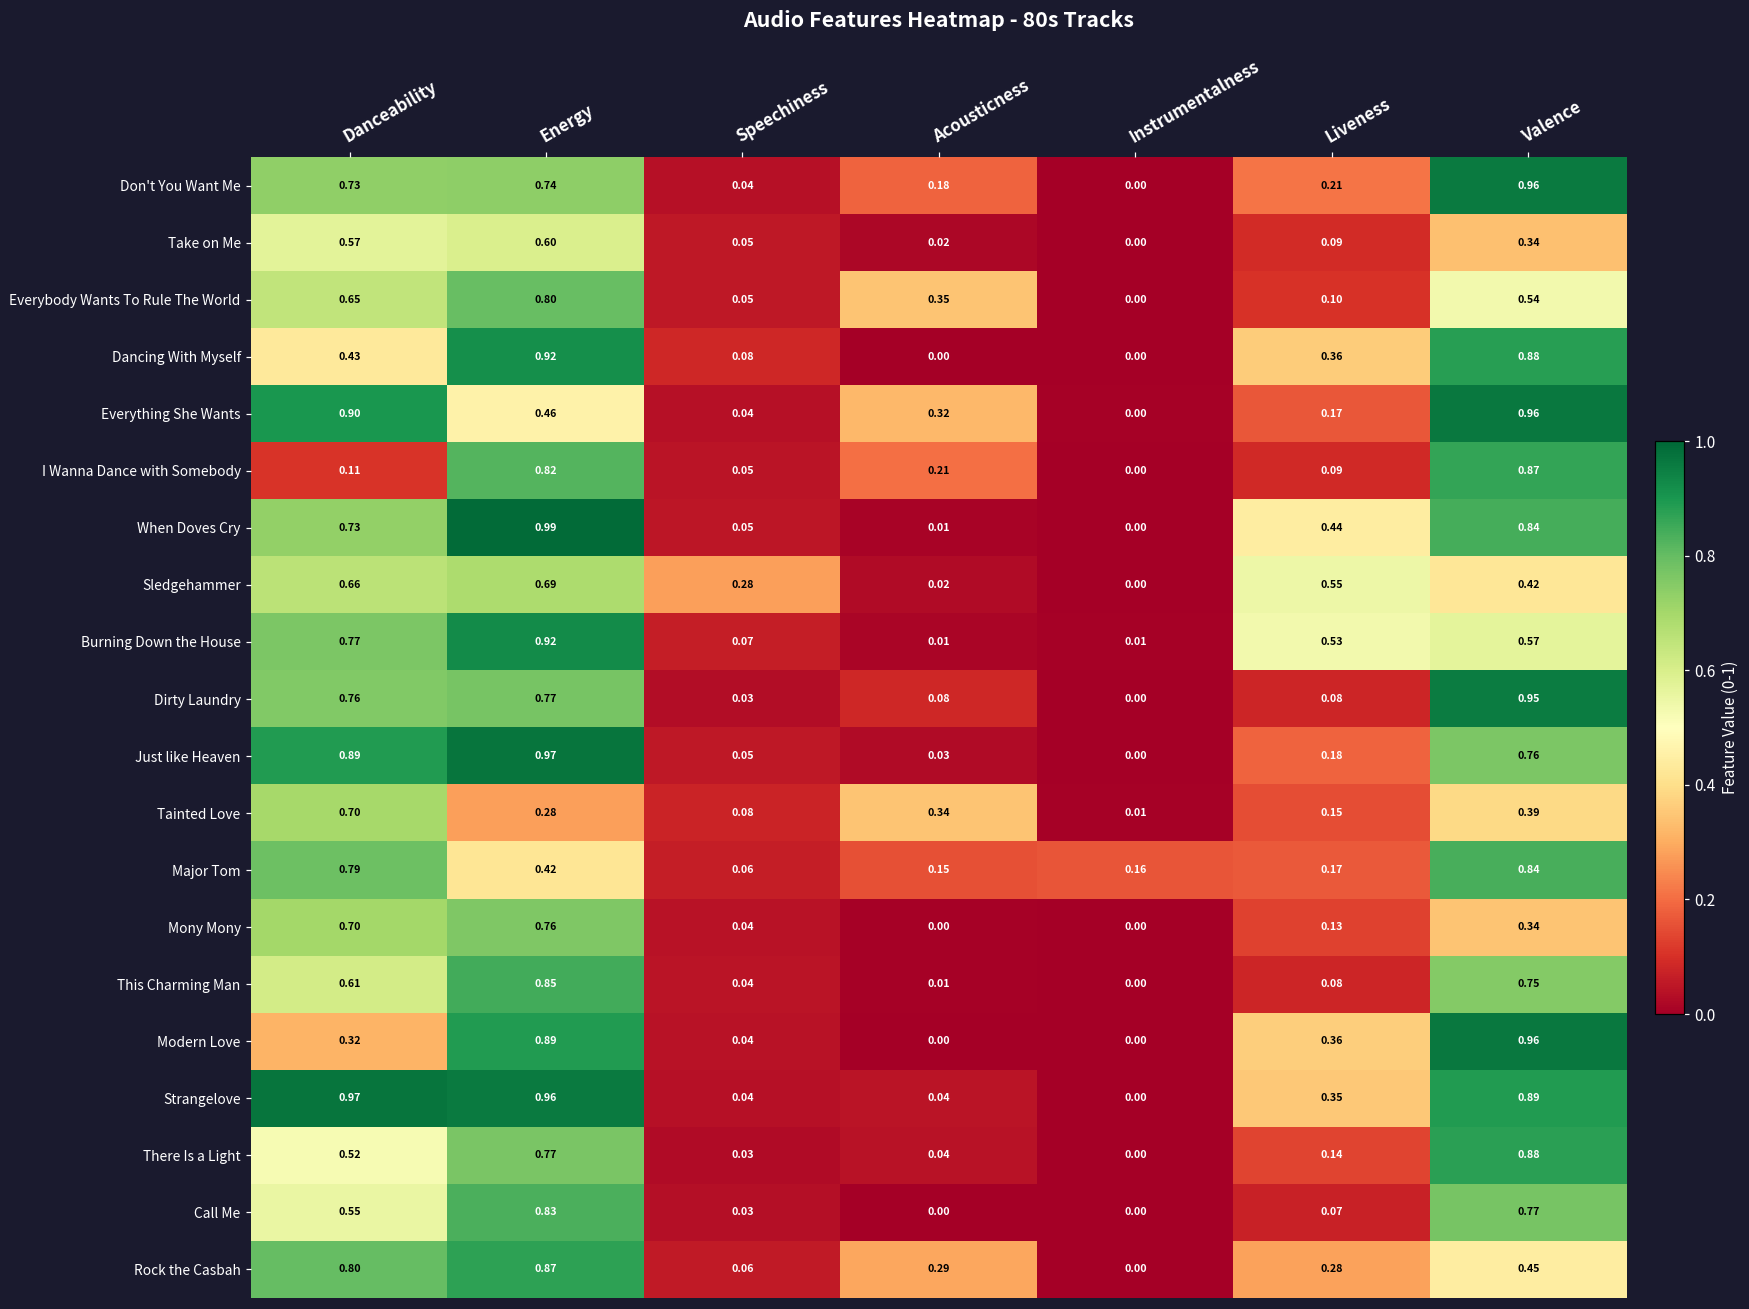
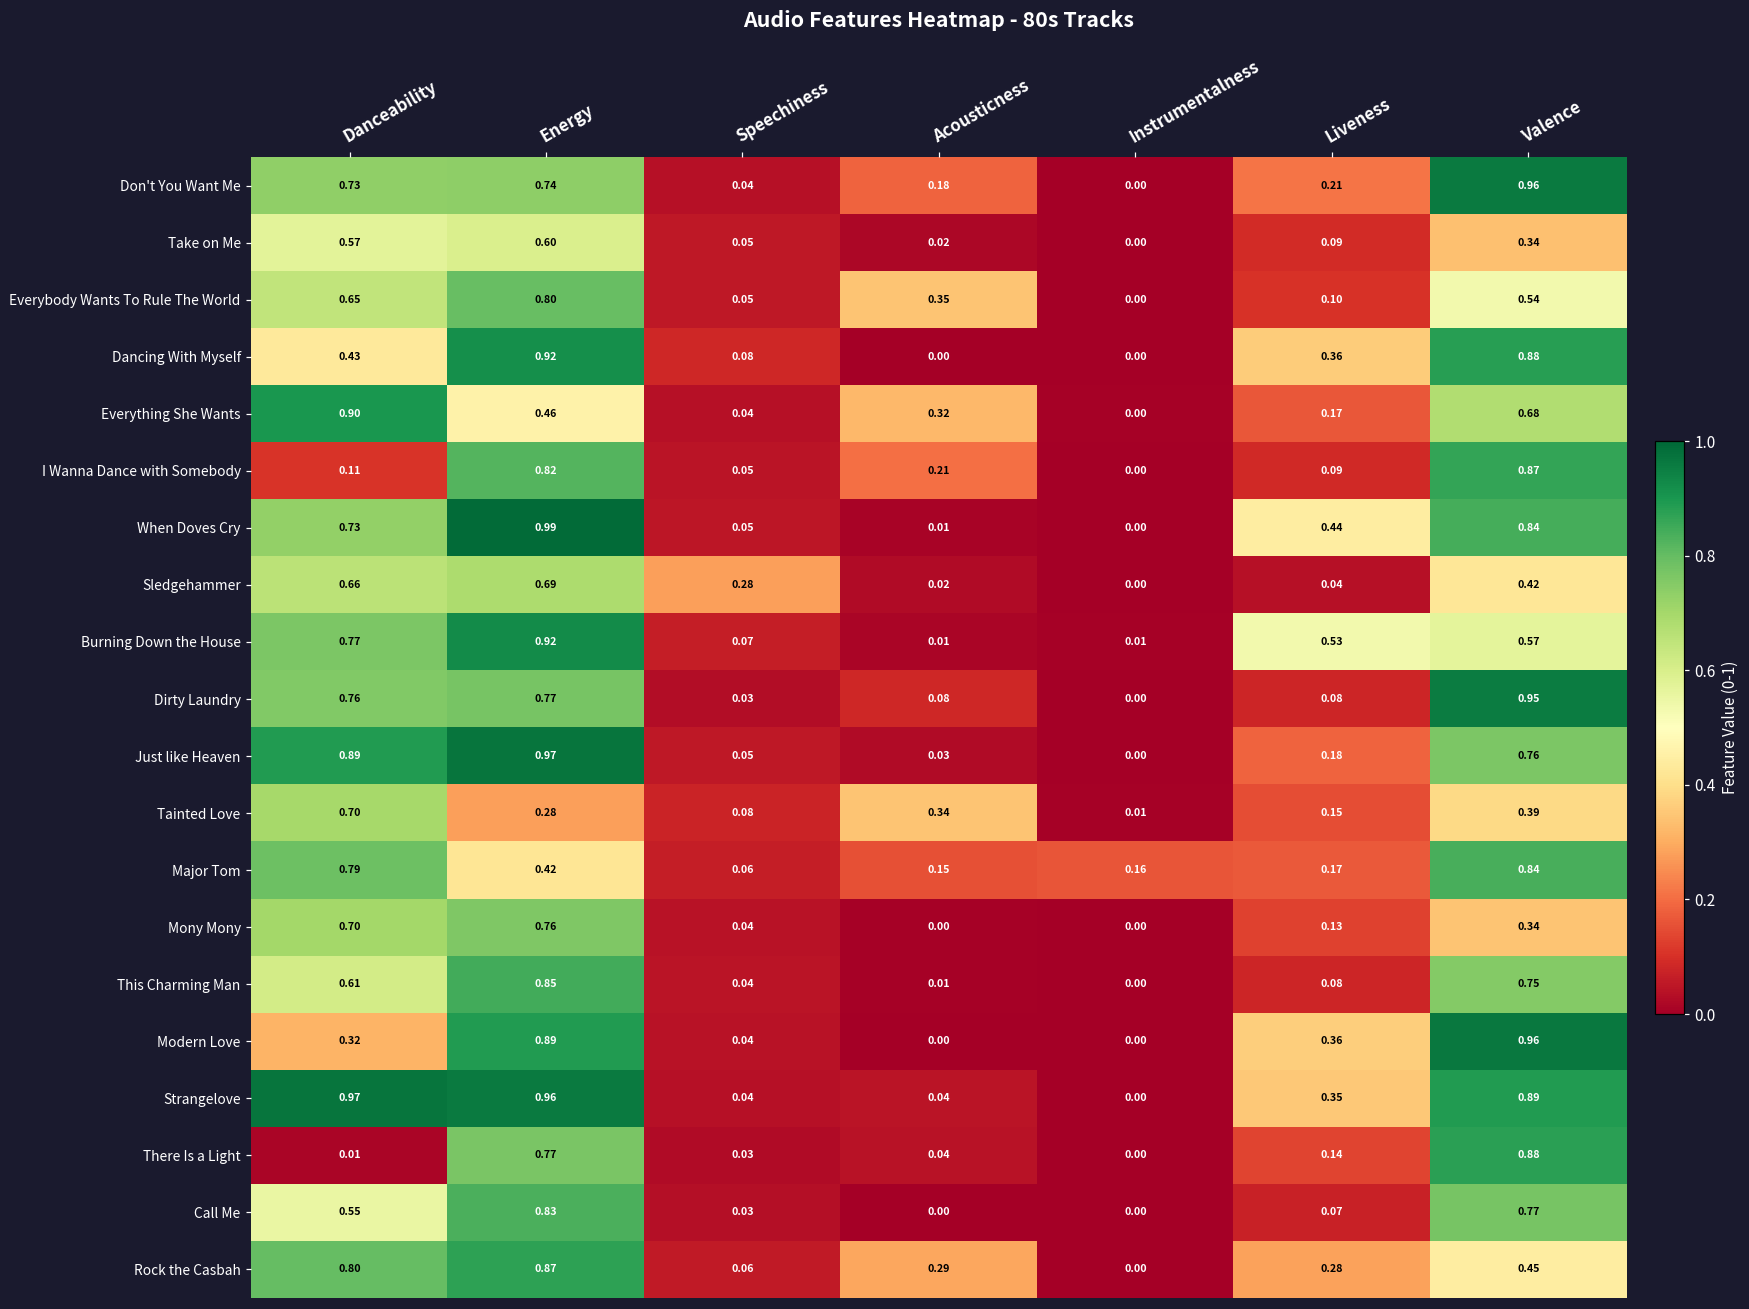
Everything She Wants, Valence: 0.96 -> 0.68
Sledgehammer, Liveness: 0.55 -> 0.04
There Is a Light, Danceability: 0.52 -> 0.01
